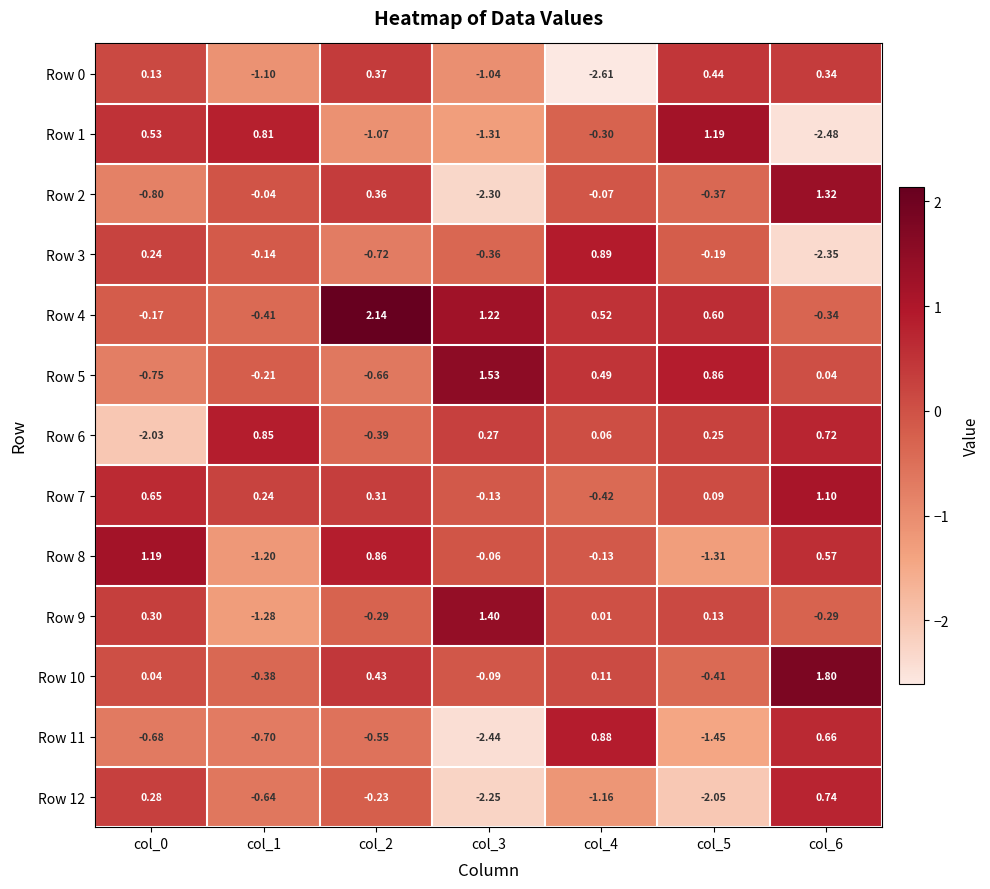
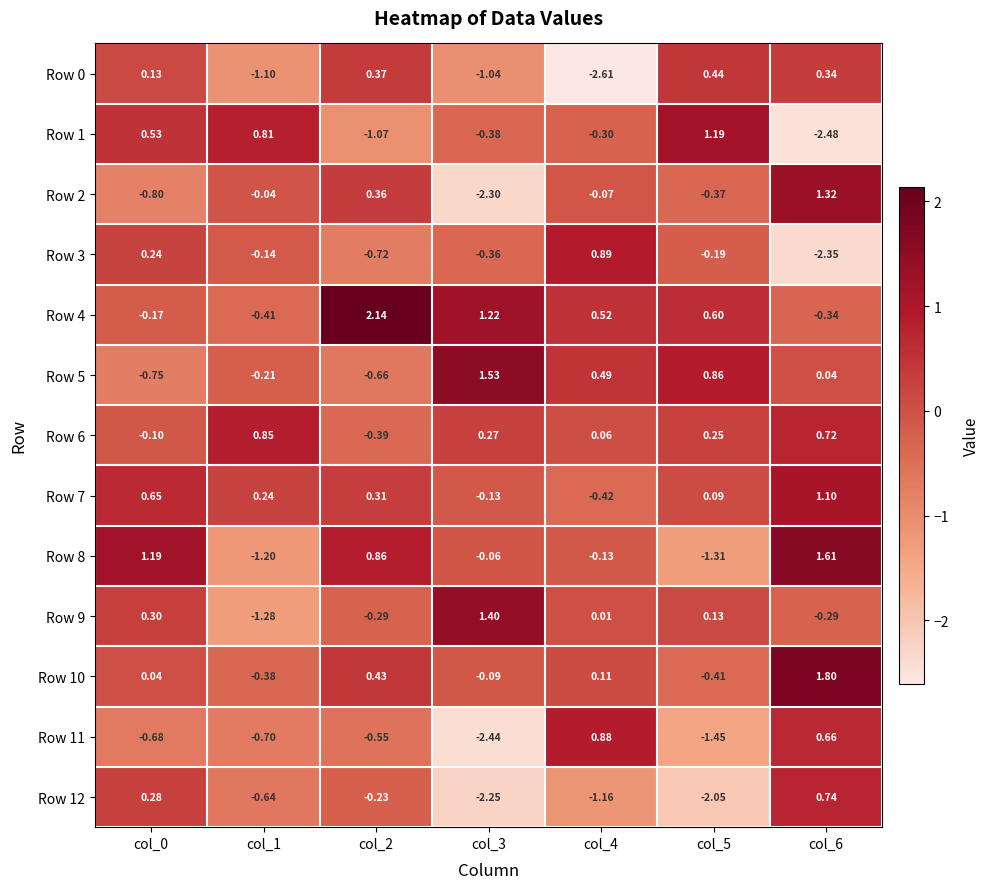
Row 1, col_3: -1.31 -> -0.38
Row 6, col_0: -2.03 -> -0.10
Row 8, col_6: 0.57 -> 1.61
